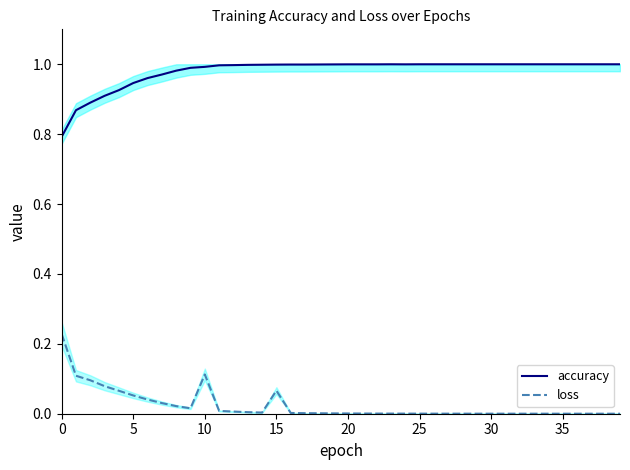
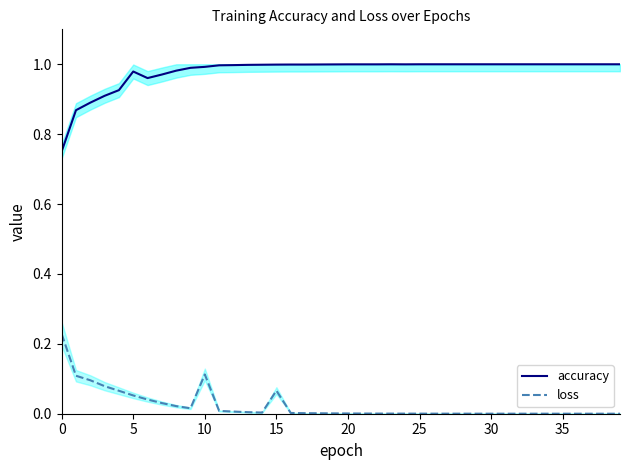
accuracy, 0: 0.79 -> 0.75
accuracy, 5: 0.95 -> 0.98
